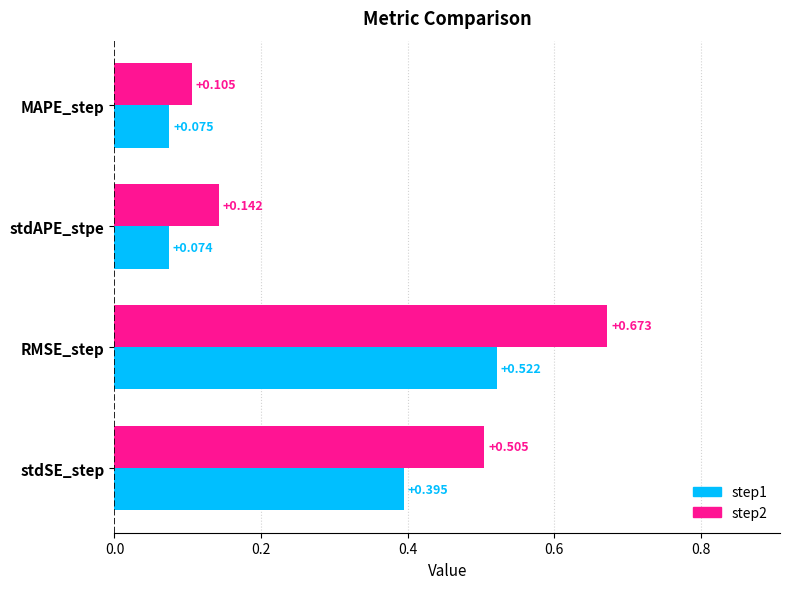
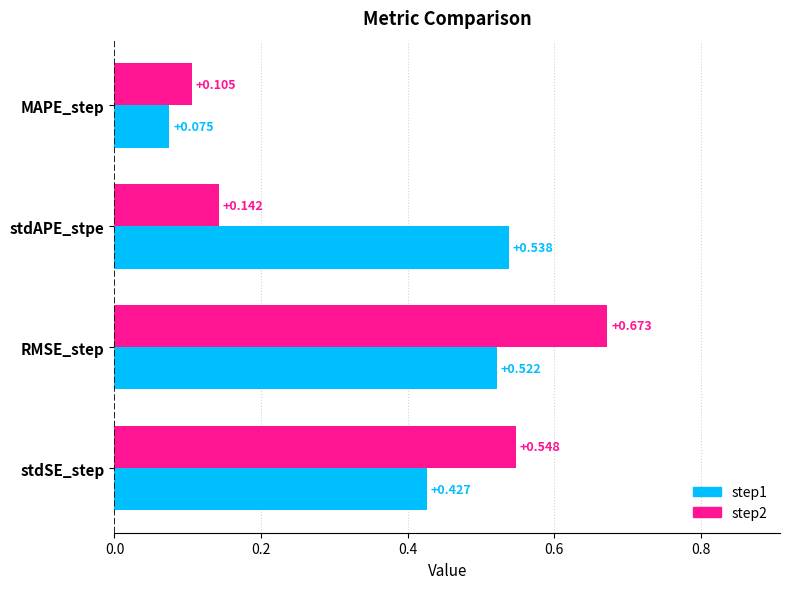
step1, stdAPE_stpe: +0.074 -> +0.538
step2, stdSE_step: +0.505 -> +0.548
step1, stdSE_step: +0.395 -> +0.427
